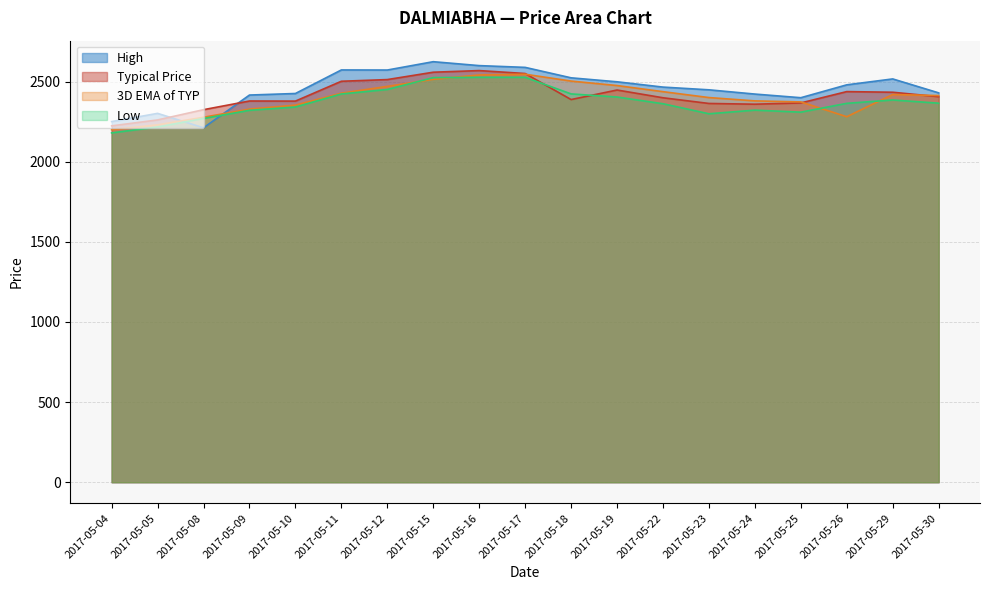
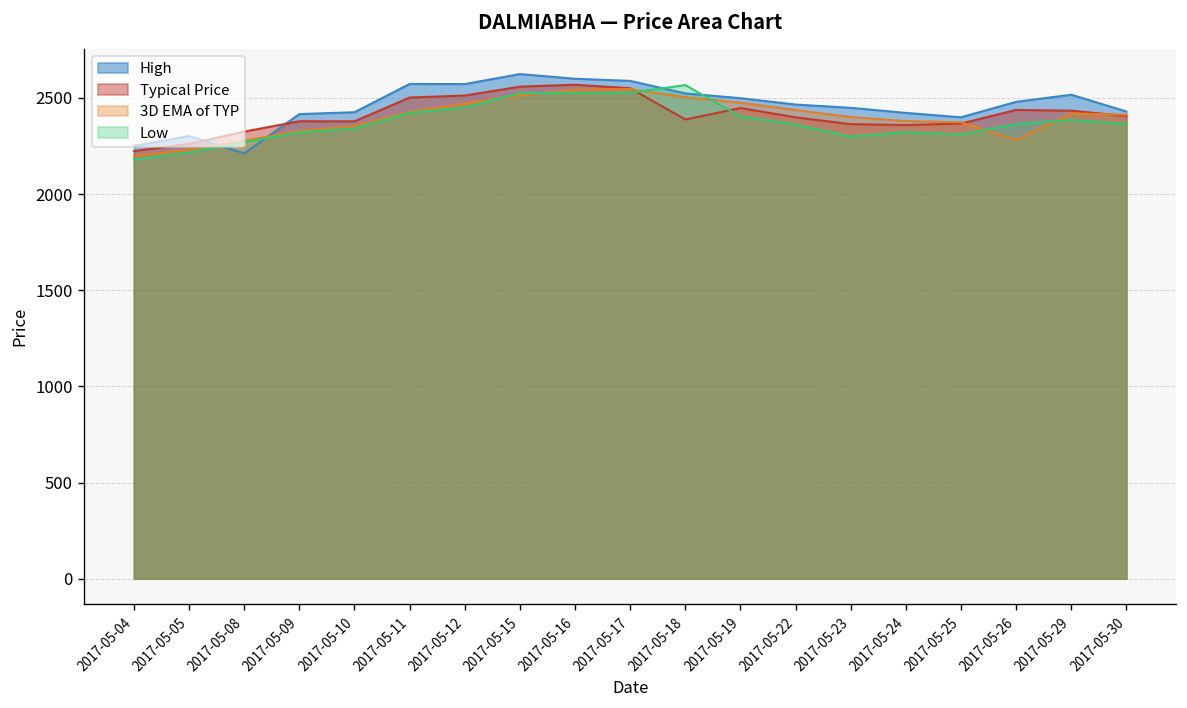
Low, 2017-05-18: 2420 -> 2570
